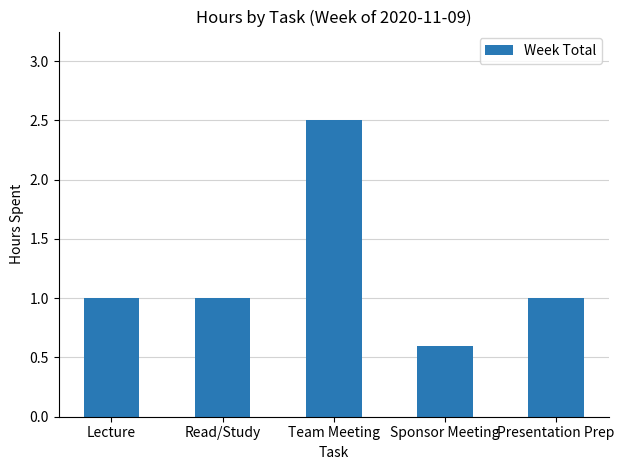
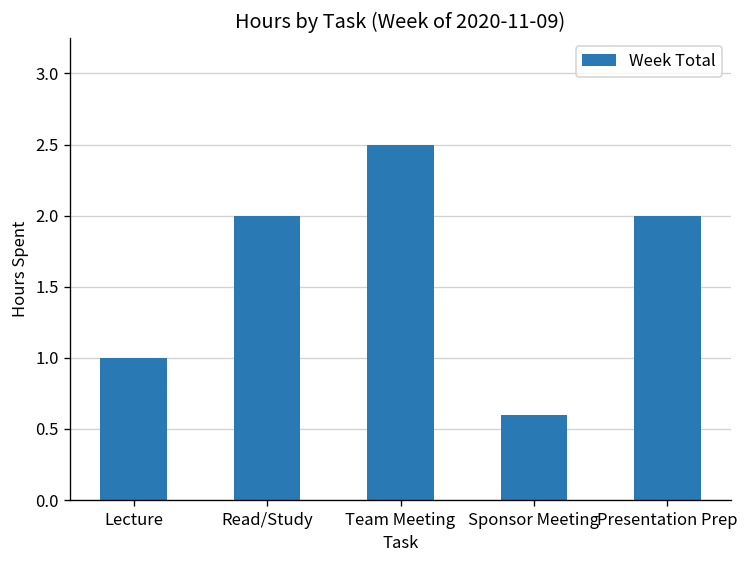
Read/Study: 1 -> 2
Presentation Prep: 1 -> 2
